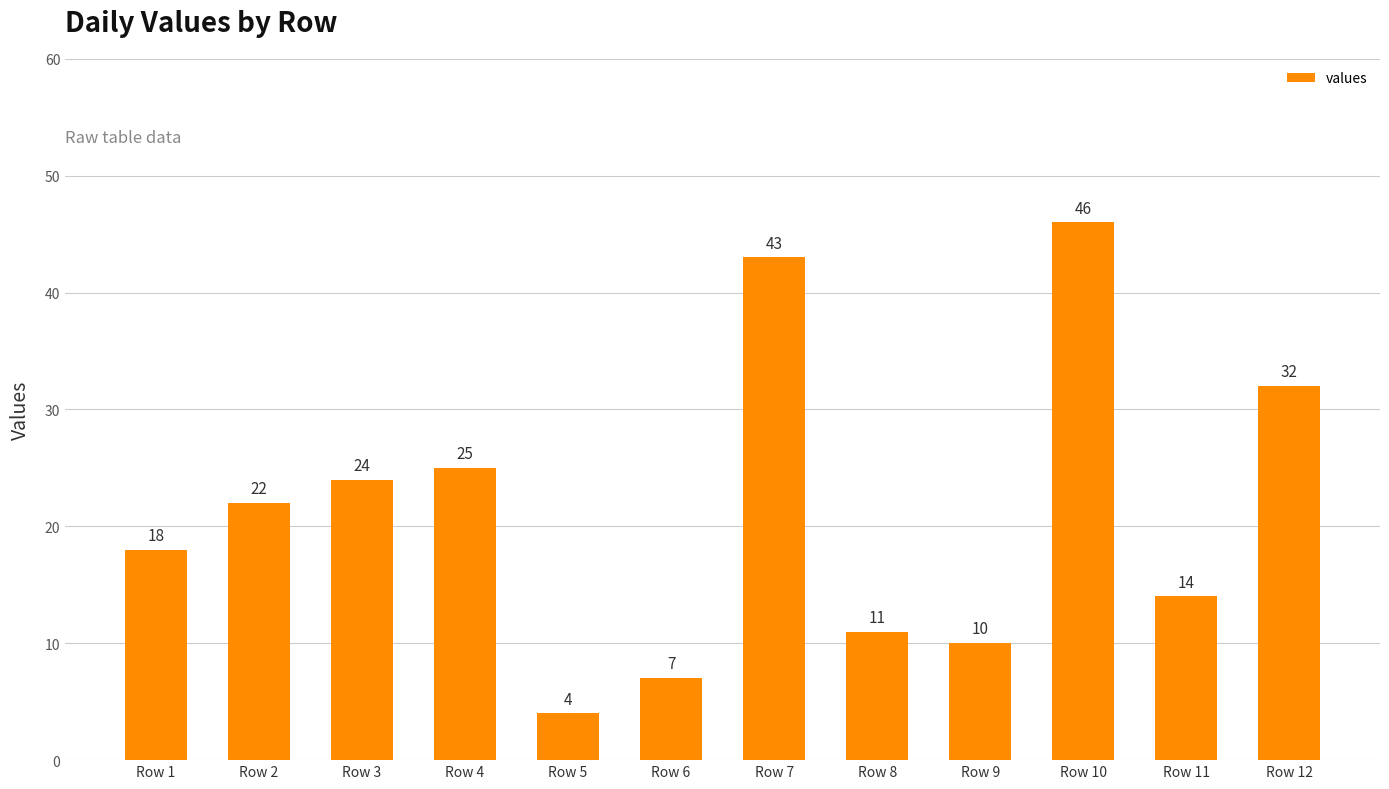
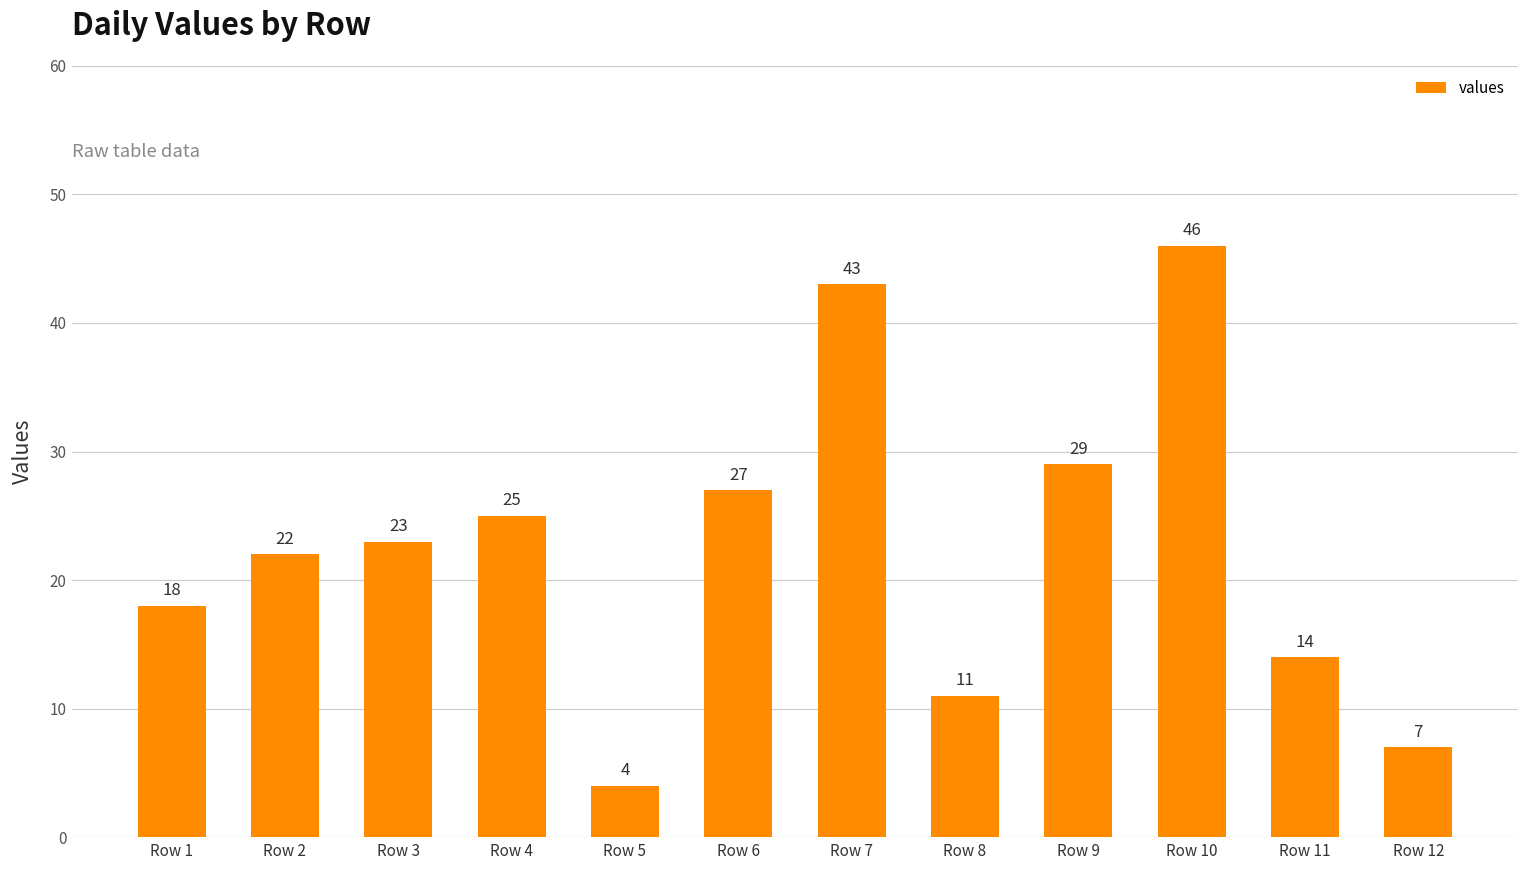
Row 3: 24 -> 23
Row 6: 7 -> 27
Row 9: 10 -> 29
Row 12: 32 -> 7
